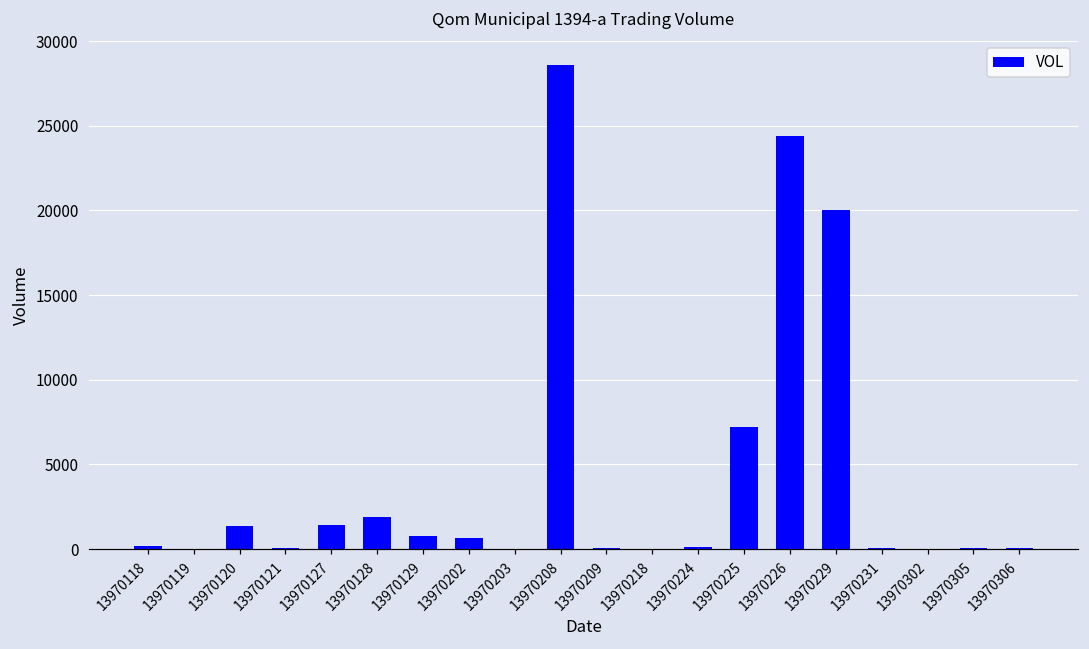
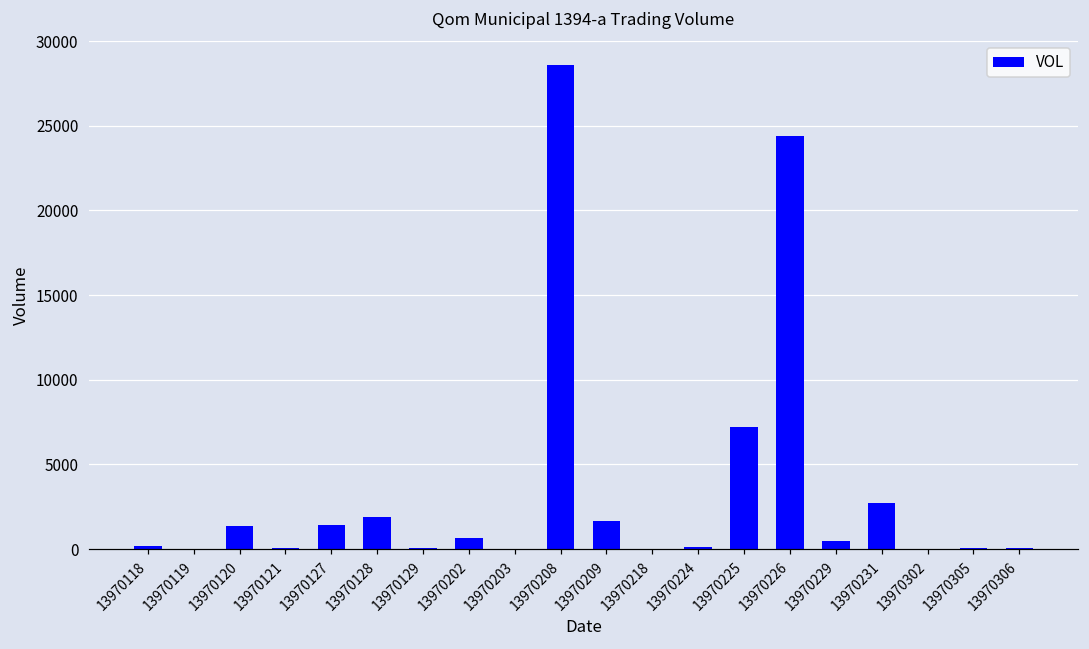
13970129: 800 -> 100
13970209: 100 -> 1600
13970229: 20100 -> 500
13970231: 0 -> 2700
